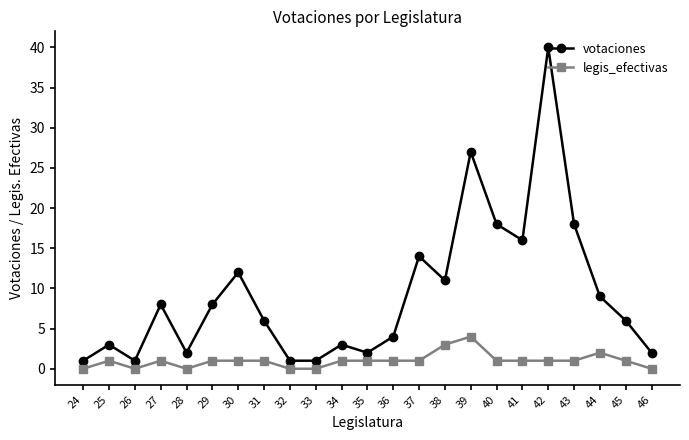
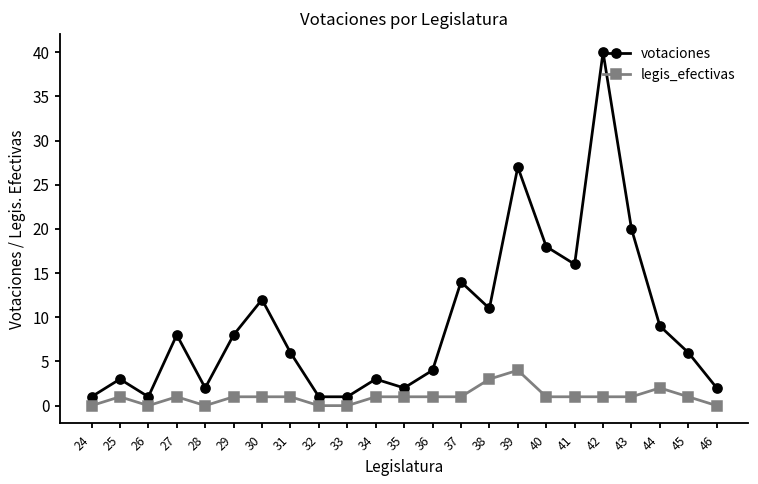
votaciones, 43: 18 -> 20
